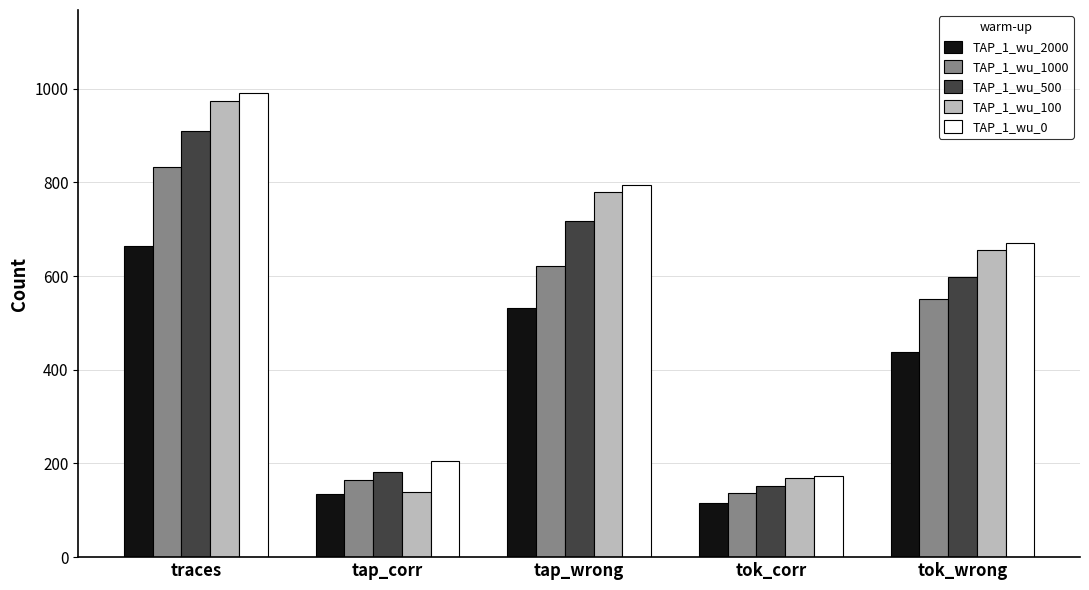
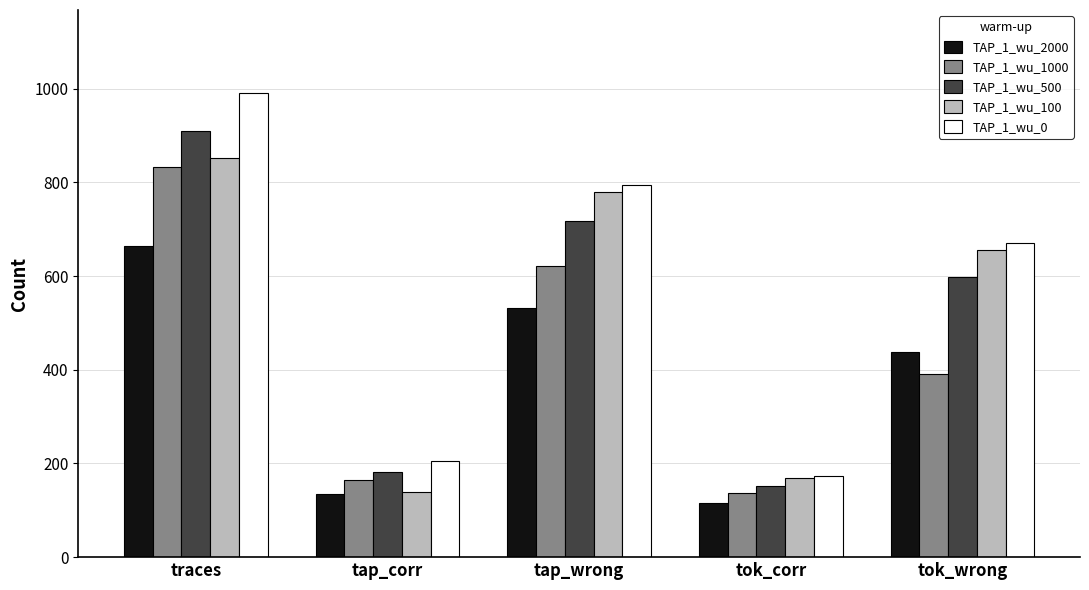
TAP_1_wu_100, traces: 970 -> 850
TAP_1_wu_1000, tok_wrong: 550 -> 390
